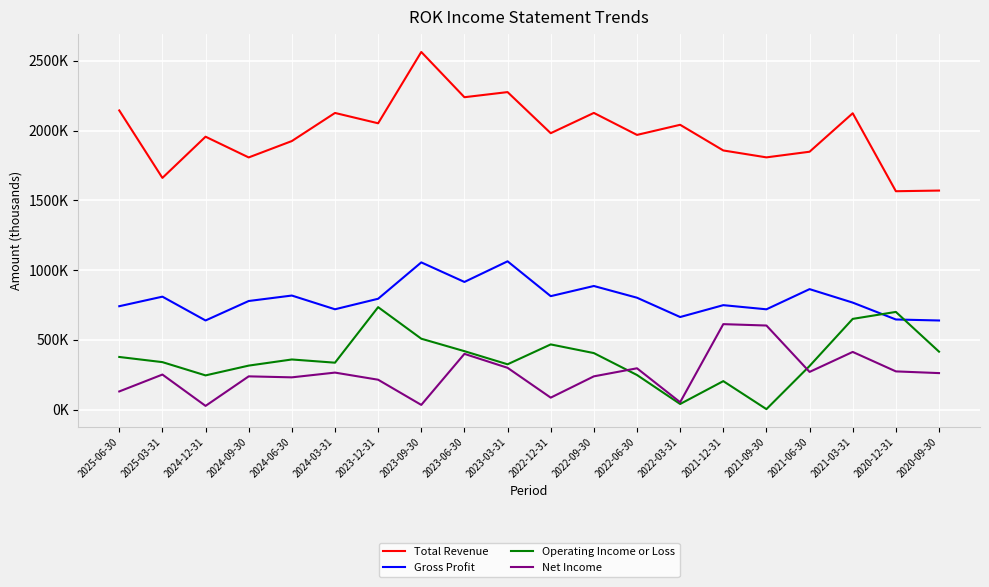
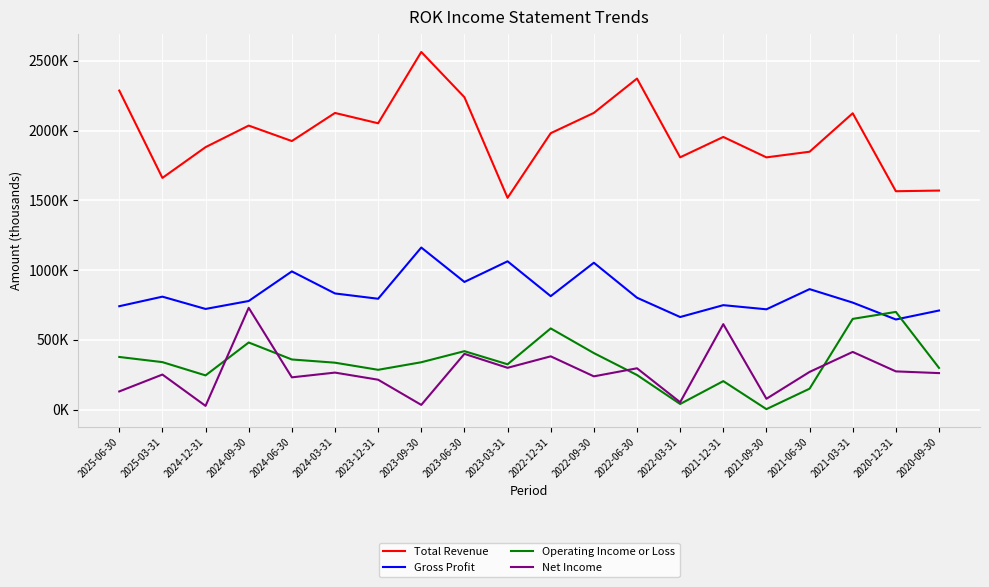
Total Revenue, 2025-06-30: 2140000 -> 2290000
Total Revenue, 2024-12-31: 1960000 -> 1880000
Gross Profit, 2024-12-31: 640000 -> 720000
Total Revenue, 2024-09-30: 1810000 -> 2040000
Operating Income or Loss, 2024-09-30: 320000 -> 480000
Net Income, 2024-09-30: 240000 -> 730000
Gross Profit, 2024-06-30: 820000 -> 990000
Gross Profit, 2024-03-31: 720000 -> 830000
Operating Income or Loss, 2023-12-31: 730000 -> 290000
Gross Profit, 2023-09-30: 1060000 -> 1160000
Operating Income or Loss, 2023-09-30: 510000 -> 340000
Total Revenue, 2023-03-31: 2280000 -> 1520000
Operating Income or Loss, 2022-12-31: 470000 -> 580000
Net Income, 2022-12-31: 90000 -> 380000
Gross Profit, 2022-09-30: 890000 -> 1050000
Total Revenue, 2022-06-30: 1970000 -> 2370000
Total Revenue, 2022-03-31: 2040000 -> 1810000
Total Revenue, 2021-12-31: 1860000 -> 1950000
Net Income, 2021-09-30: 600000 -> 80000
Operating Income or Loss, 2021-06-30: 310000 -> 150000
Gross Profit, 2020-09-30: 640000 -> 710000
Operating Income or Loss, 2020-09-30: 420000 -> 300000
